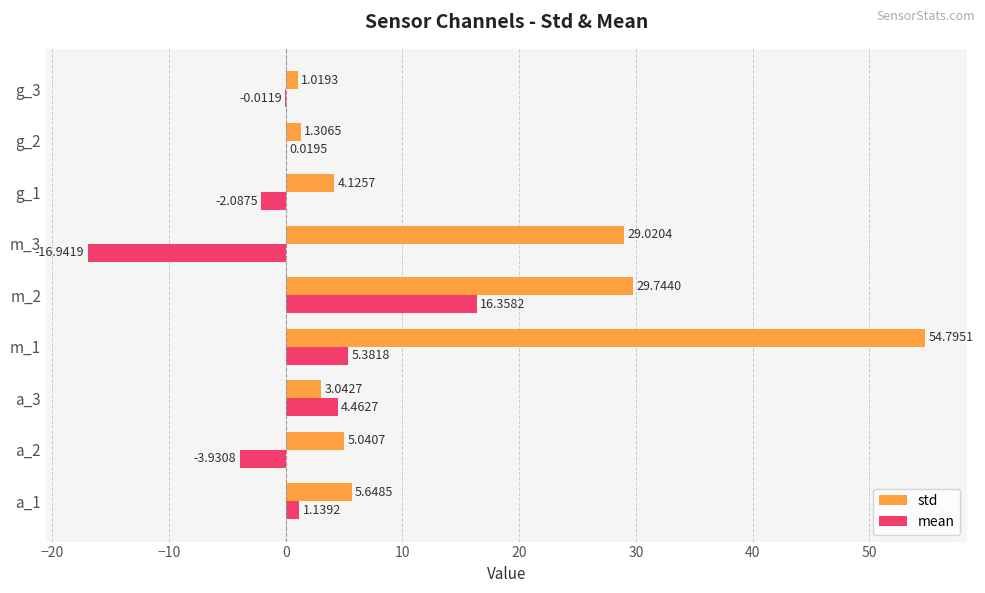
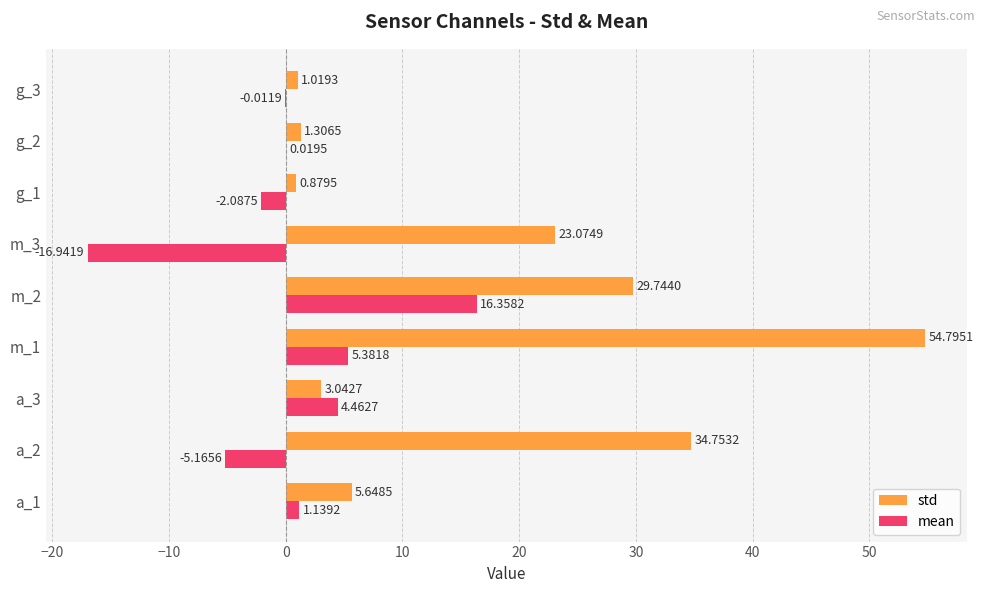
std, g_1: 4.1257 -> 0.8795
std, m_3: 29.0204 -> 23.0749
std, a_2: 5.0407 -> 34.7532
mean, a_2: -3.9308 -> -5.1656
